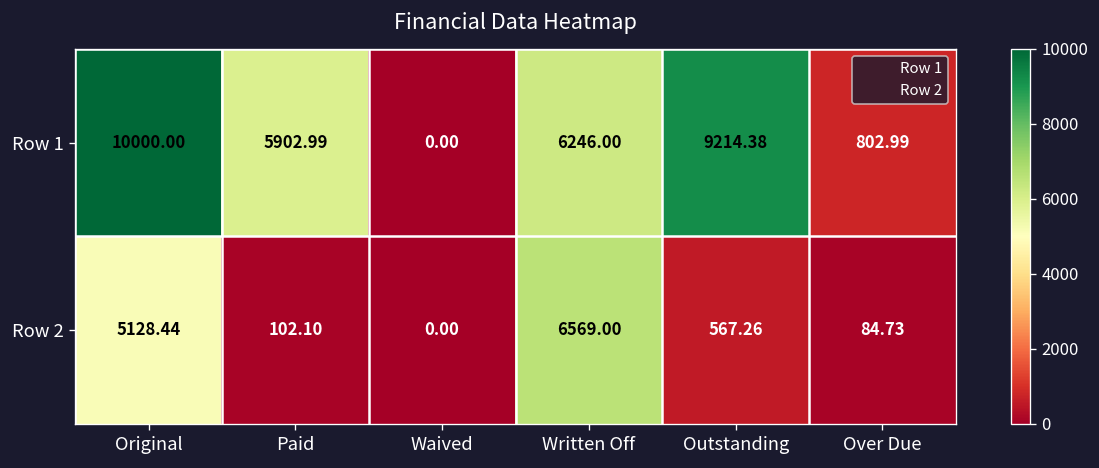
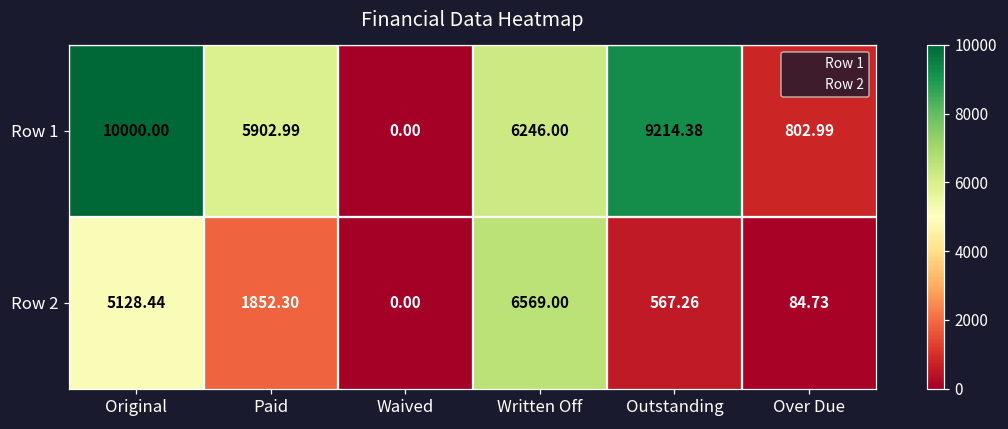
Row 2, Paid: 102.10 -> 1852.30
